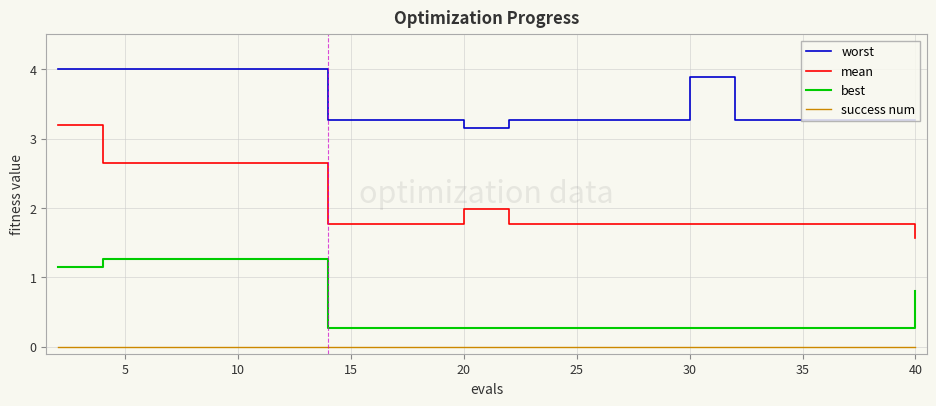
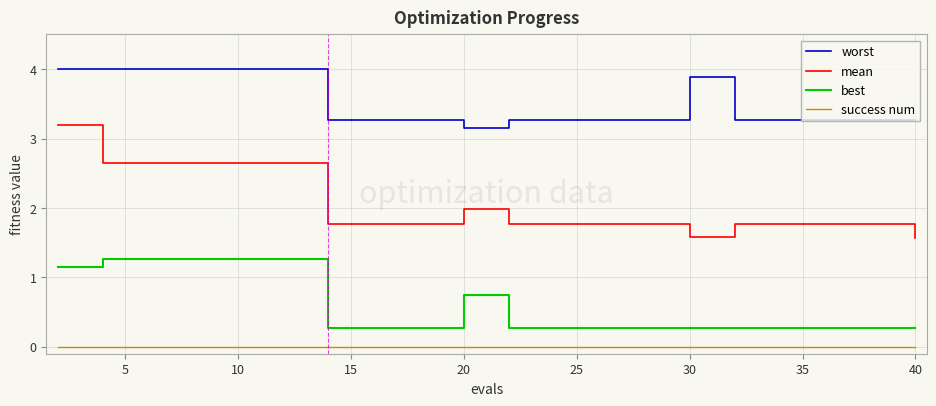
best, 20: 0.3 -> 0.8
mean, 30: 1.8 -> 1.6
best, 40: 0.8 -> 0.3
